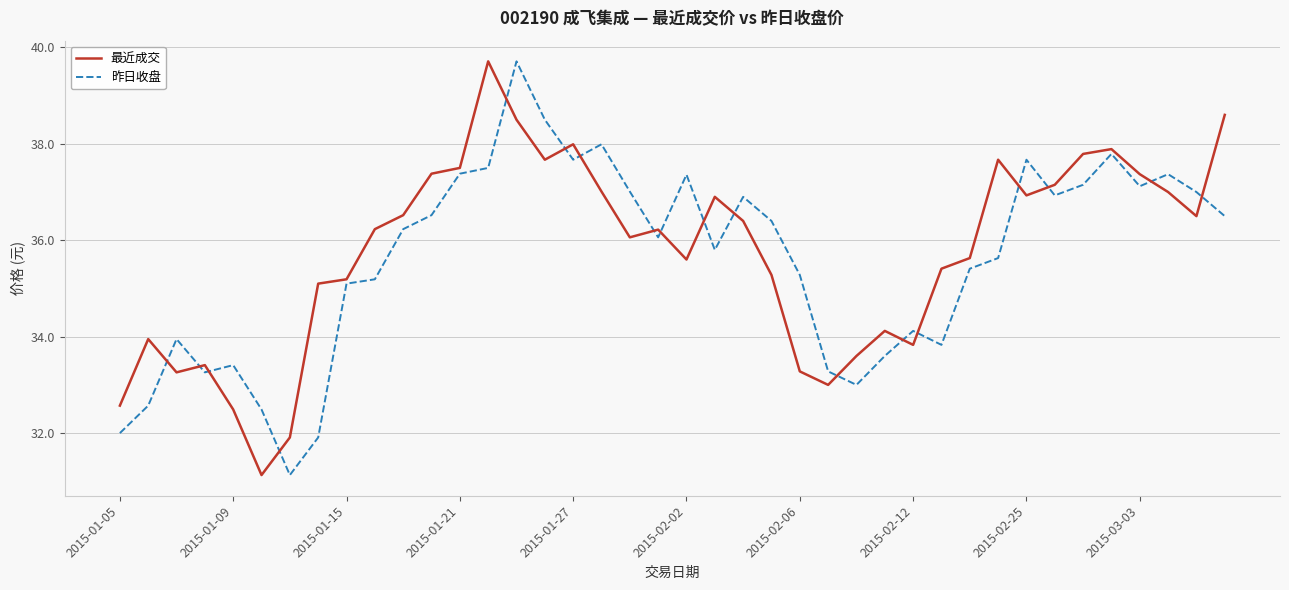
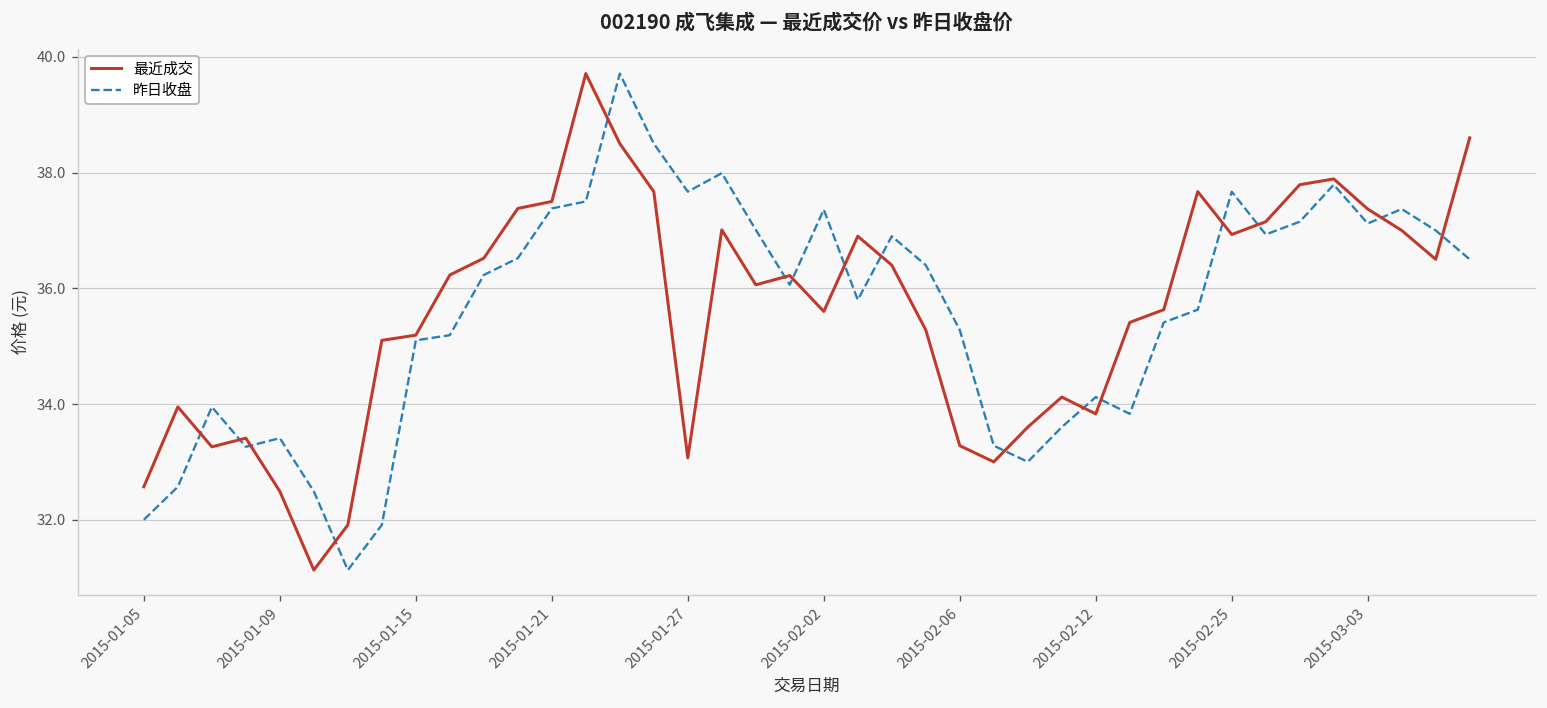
最近成交, 2015-01-27: 38.0 -> 33.1
